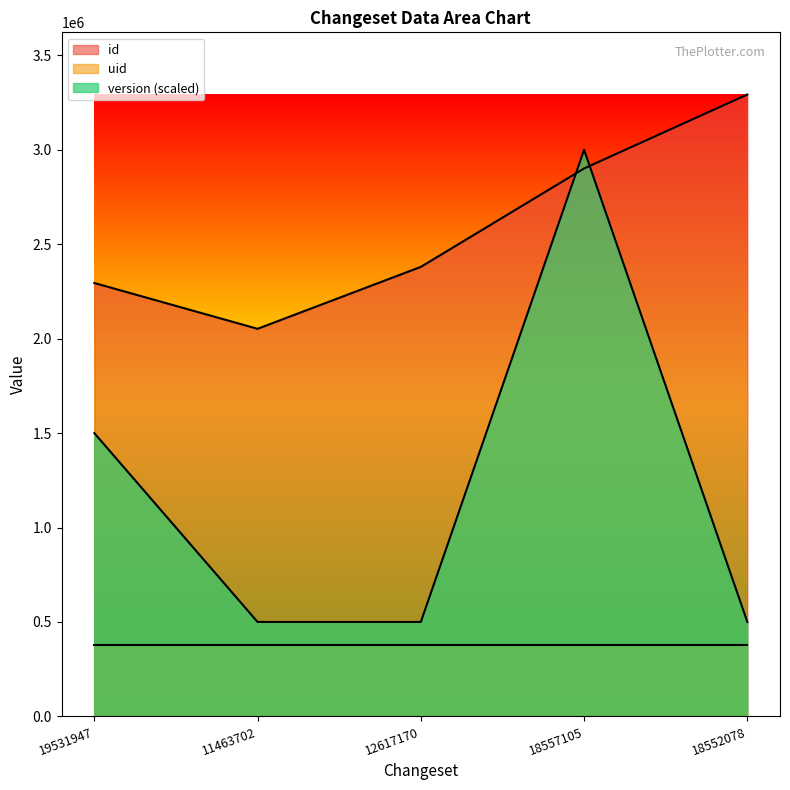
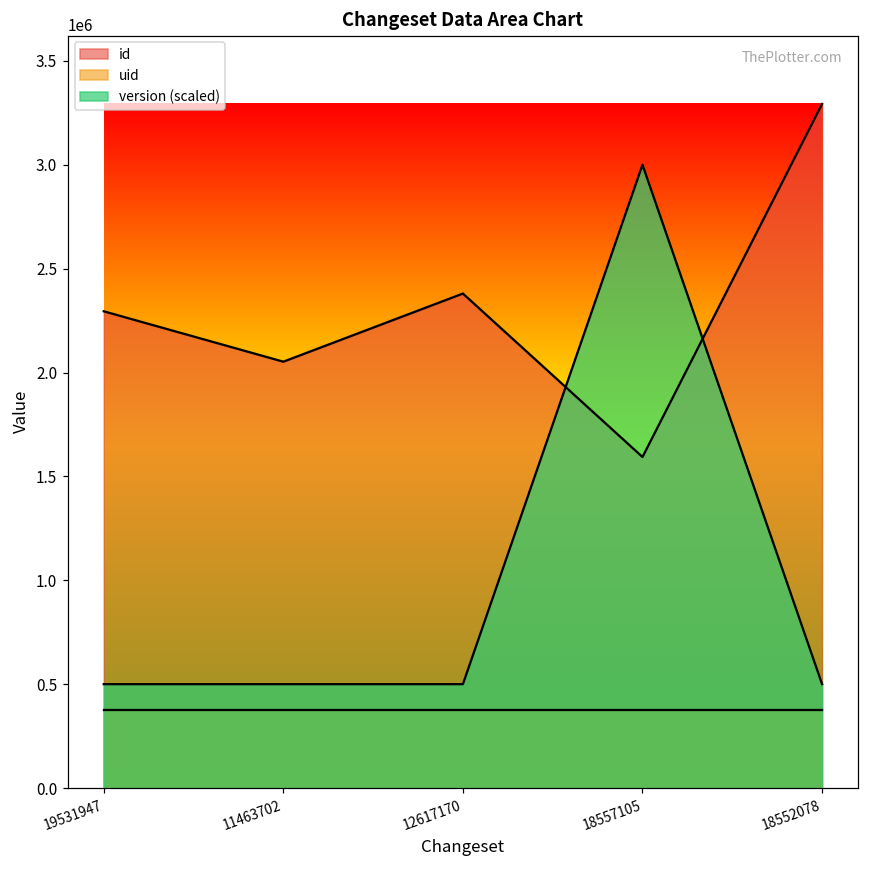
version (scaled), 19531947: 1500000 -> 500000
id, 18557105: 2900000 -> 1590000
